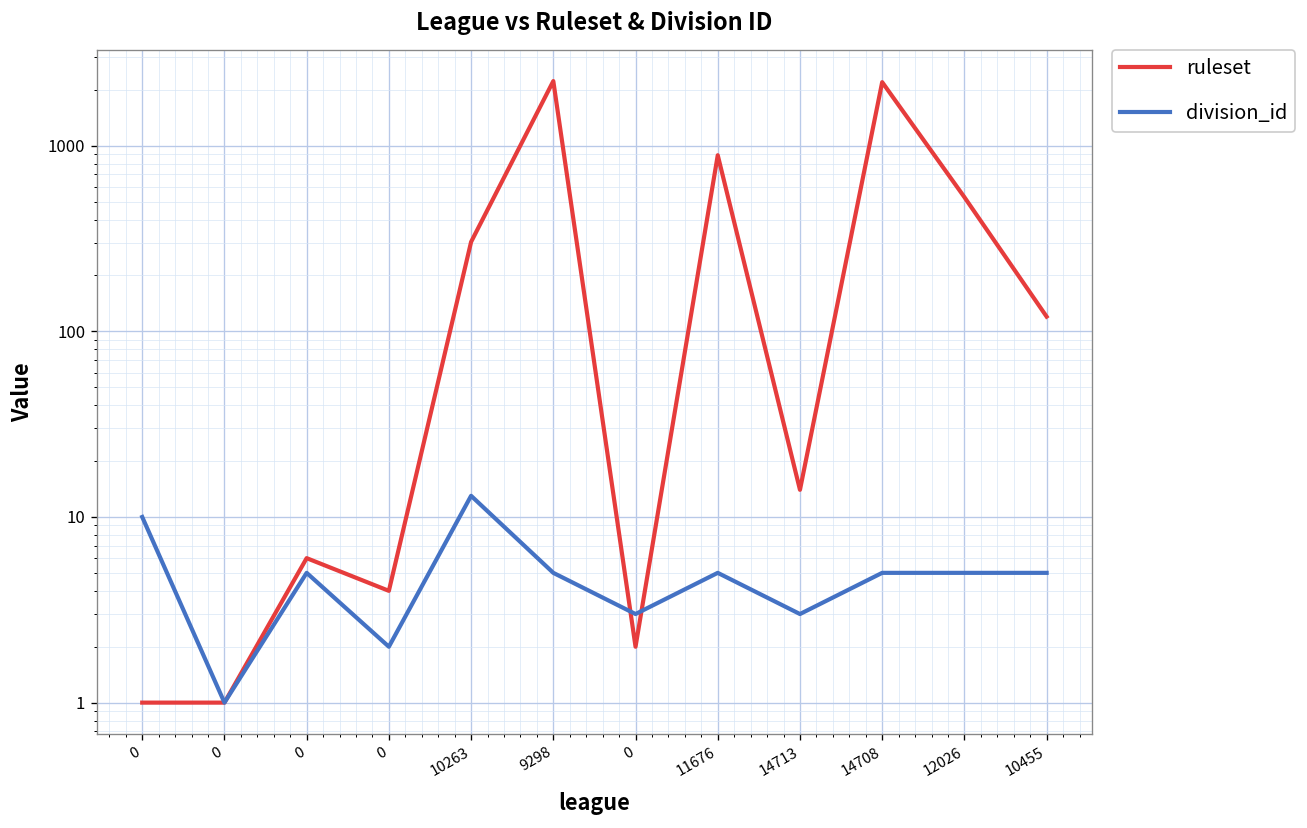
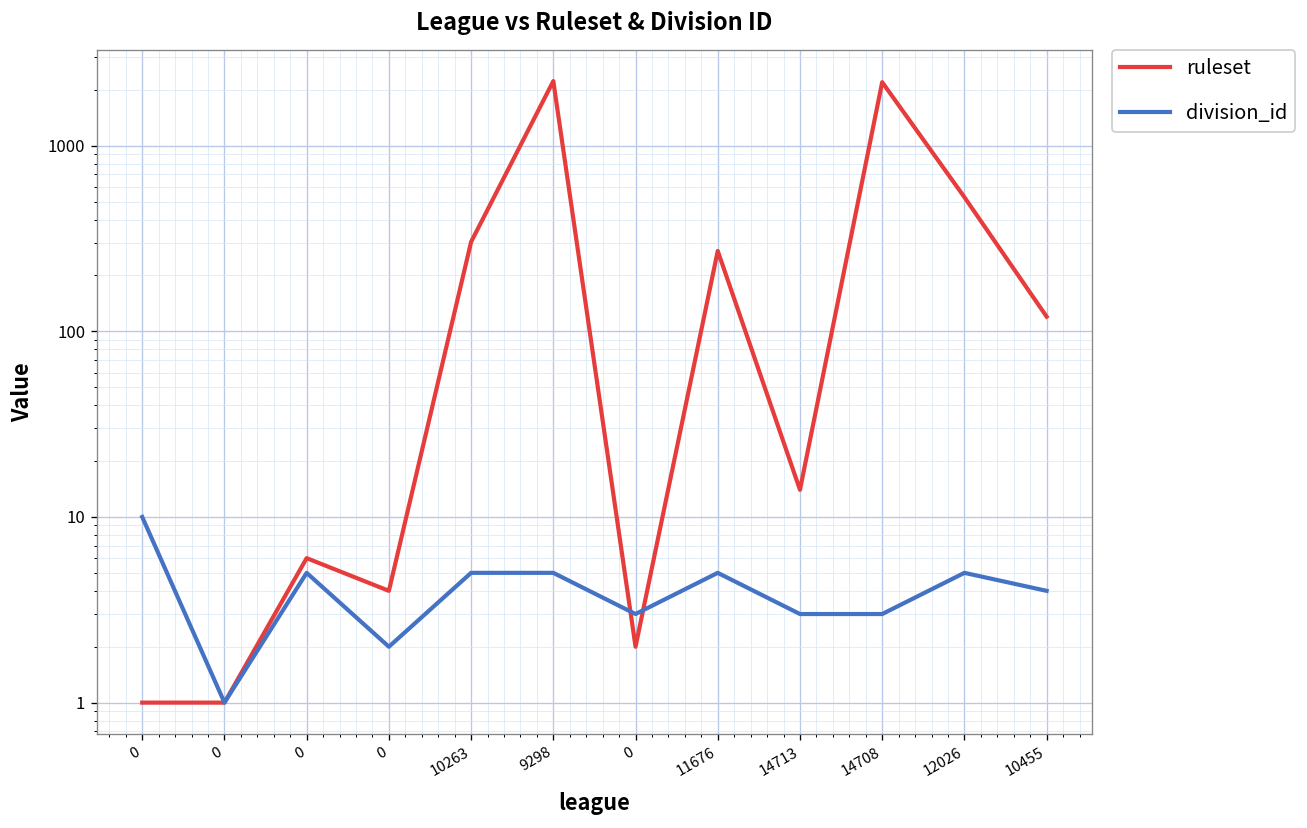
division_id, 10263: 13 -> 5
ruleset, 11676: 900 -> 270
division_id, 14708: 5 -> 3
division_id, 10455: 5 -> 4
